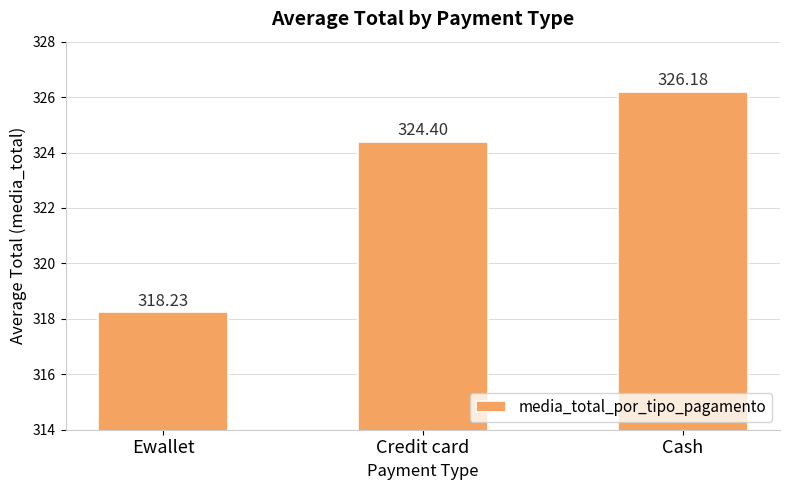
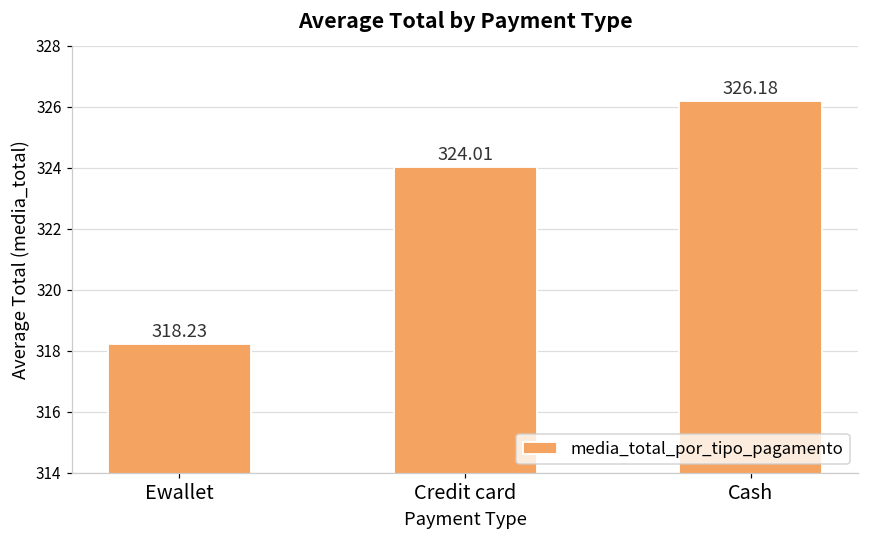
Credit card: 324.40 -> 324.01
